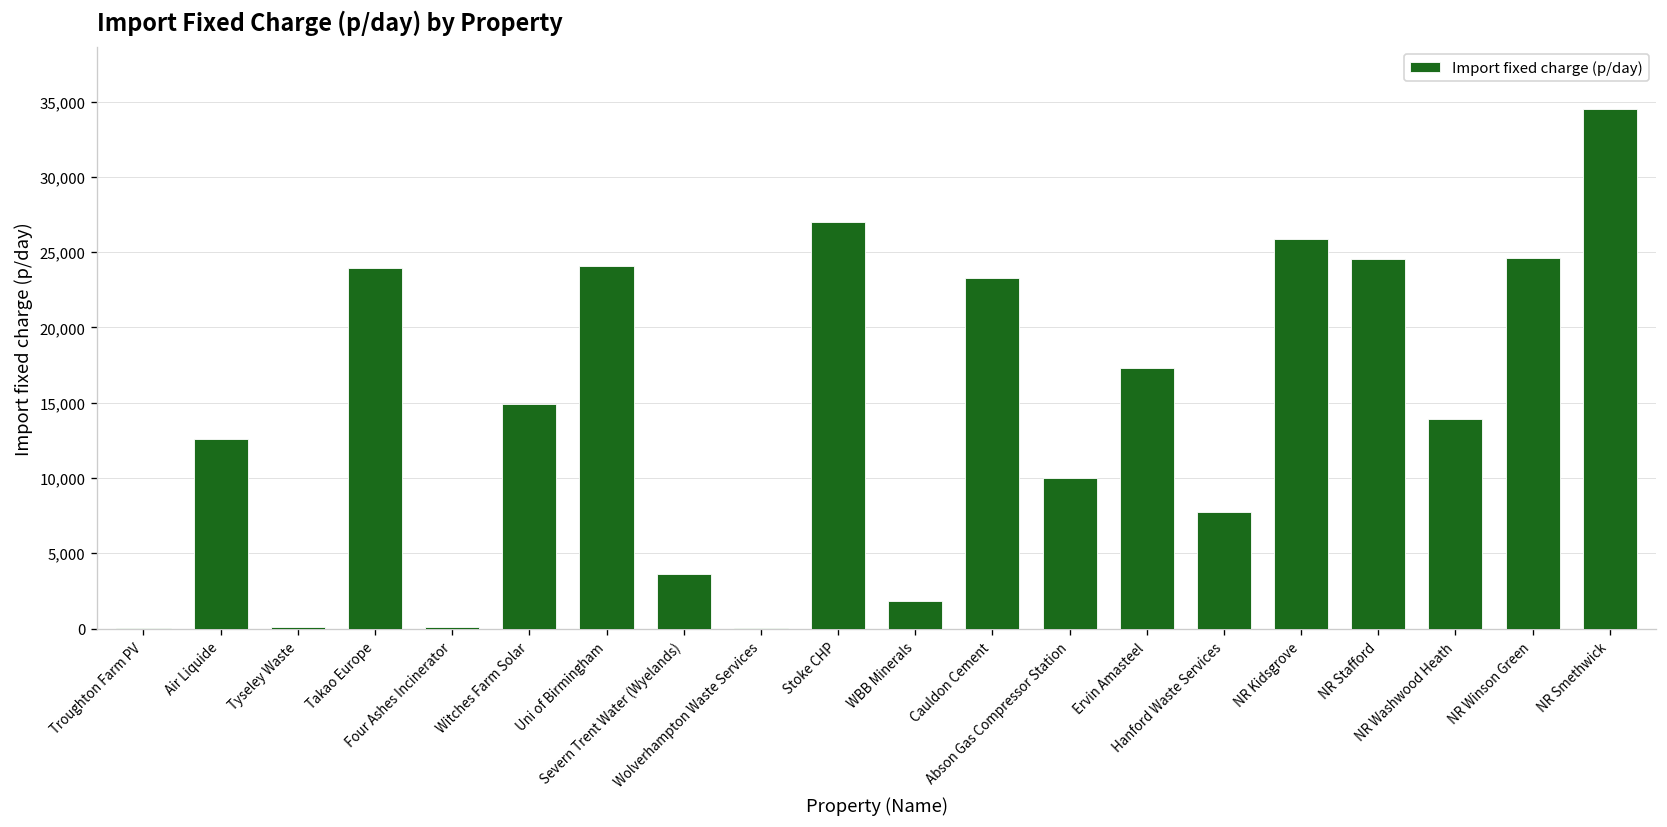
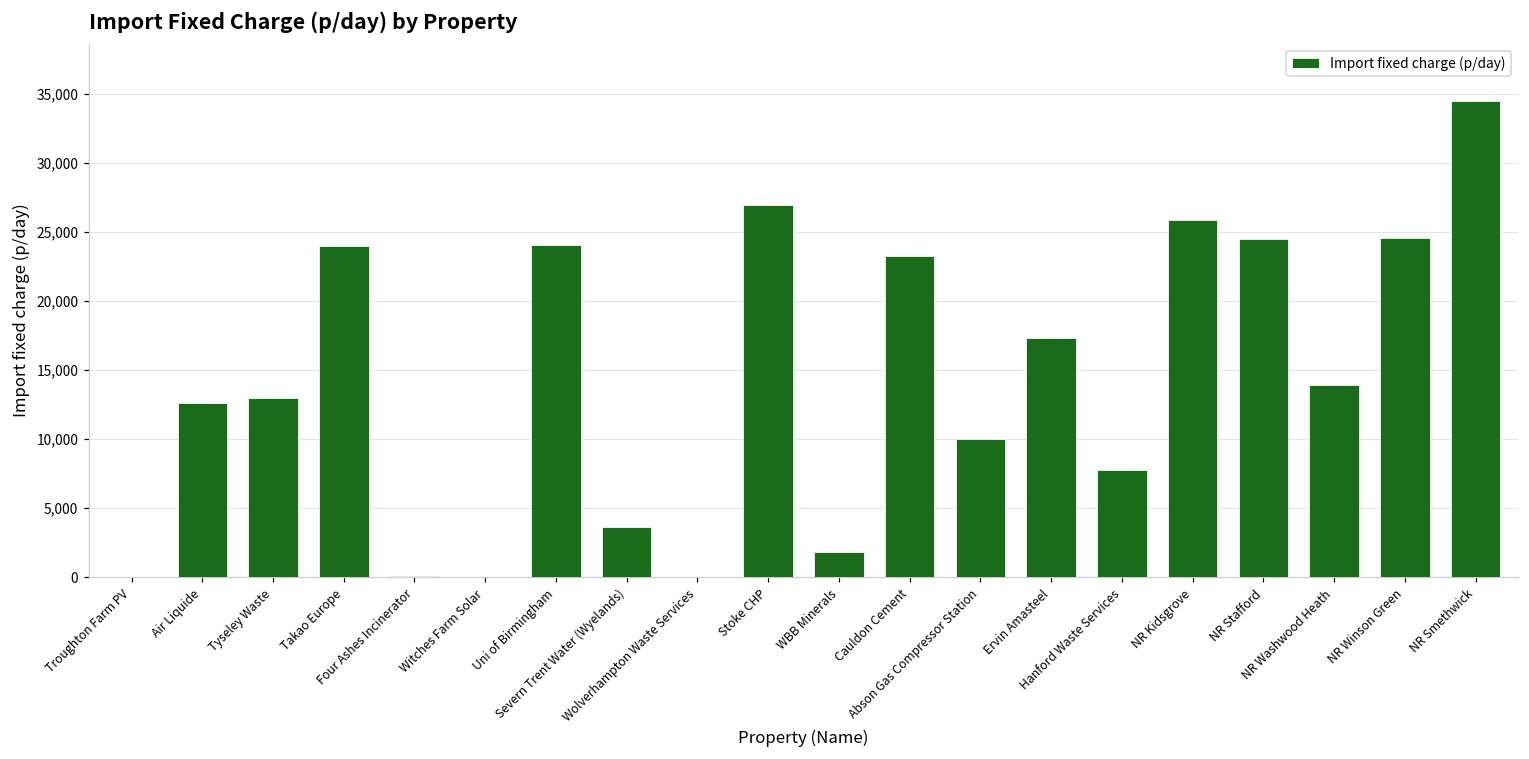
Tyseley Waste: 100 -> 13,000
Witches Farm Solar: 14,900 -> 0
